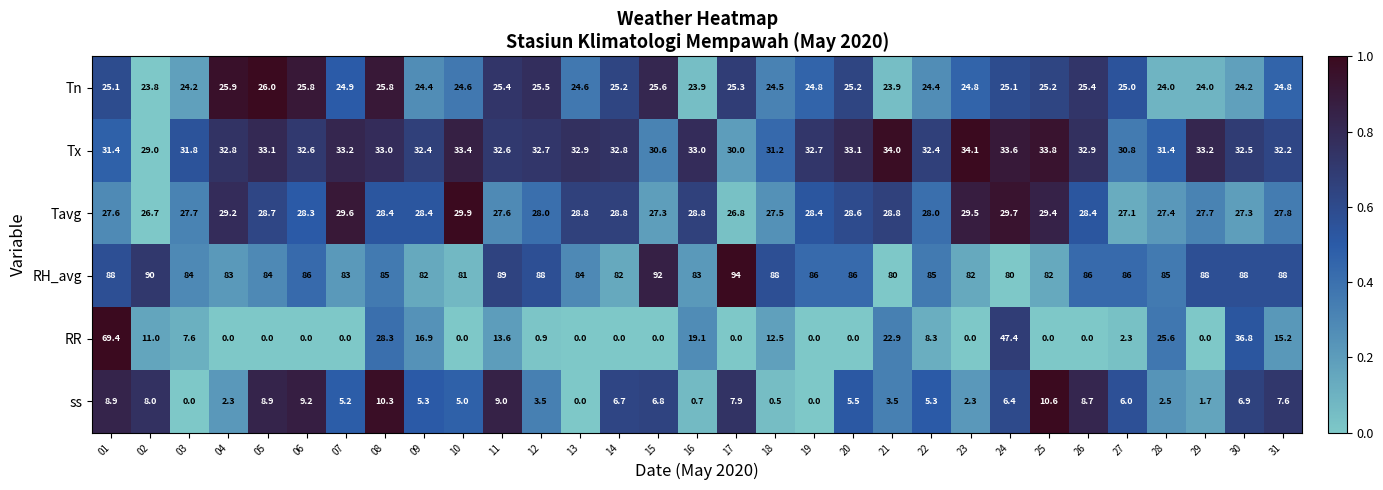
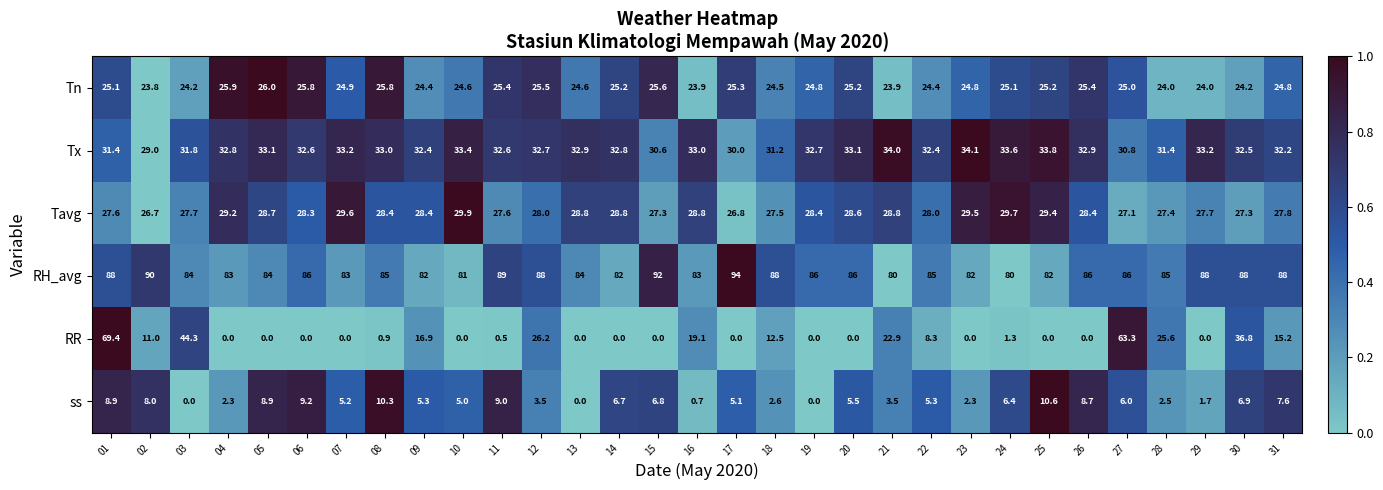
RR, 03: 7.6 -> 44.3
RR, 08: 28.3 -> 0.9
RR, 11: 13.6 -> 0.5
RR, 12: 0.9 -> 26.2
RR, 24: 47.4 -> 1.3
RR, 27: 2.3 -> 63.3
ss, 17: 7.9 -> 5.1
ss, 18: 0.5 -> 2.6
